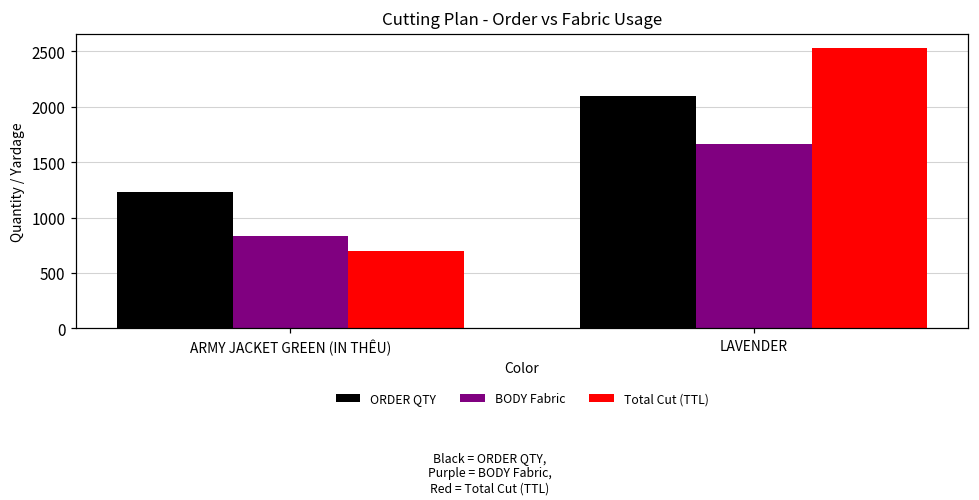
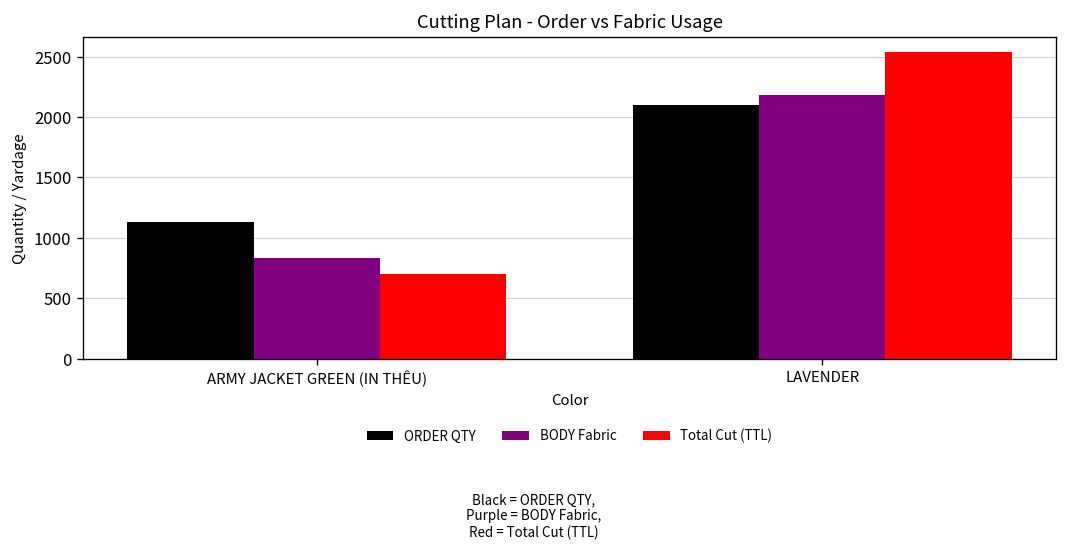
ORDER QTY, ARMY JACKET GREEN (IN THÊU): 1230 -> 1130
BODY Fabric, LAVENDER: 1670 -> 2190
